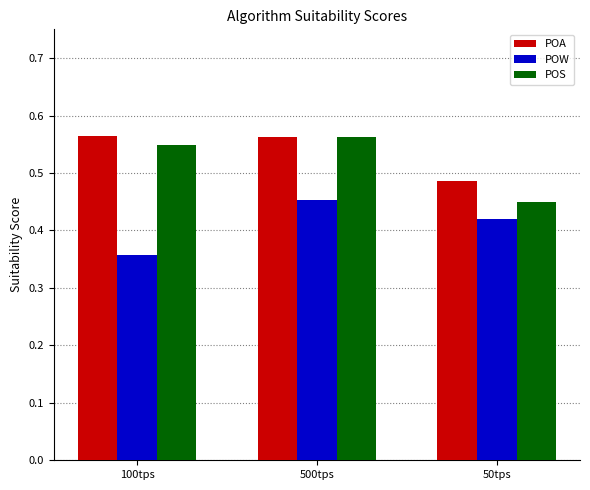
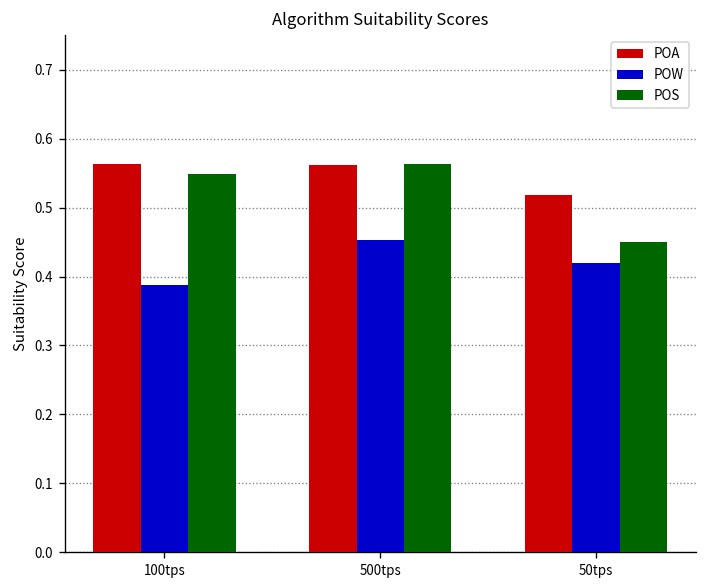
POW, 100tps: 0.36 -> 0.39
POA, 50tps: 0.49 -> 0.52
